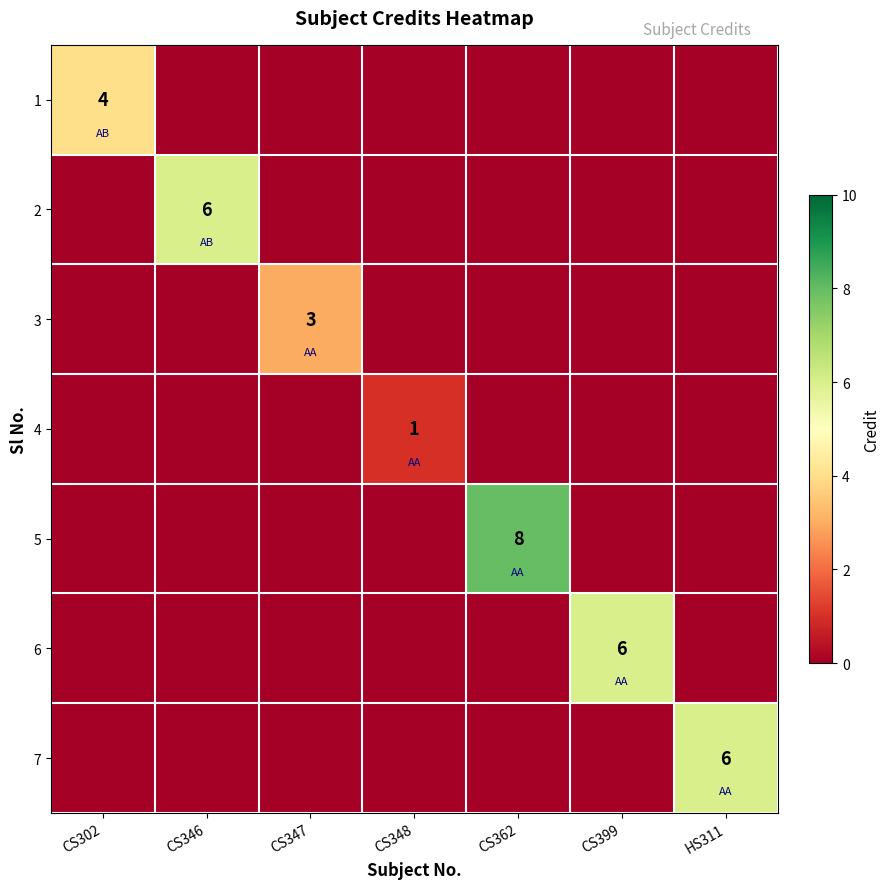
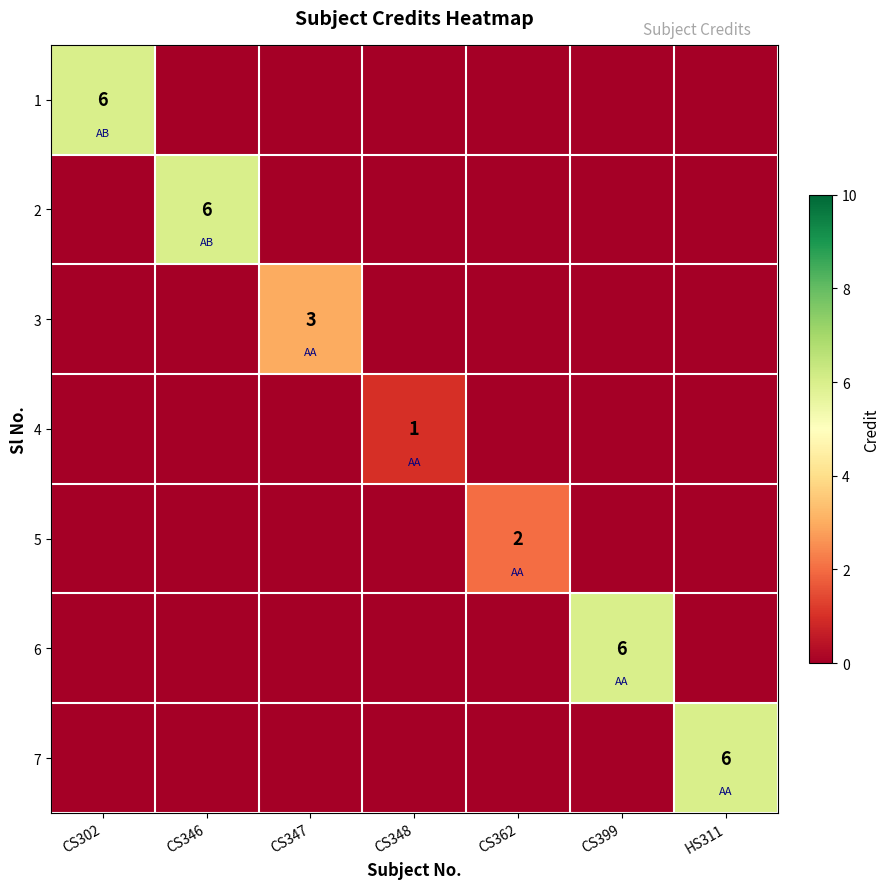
1, CS302: 4 -> 6
5, CS362: 8 -> 2
